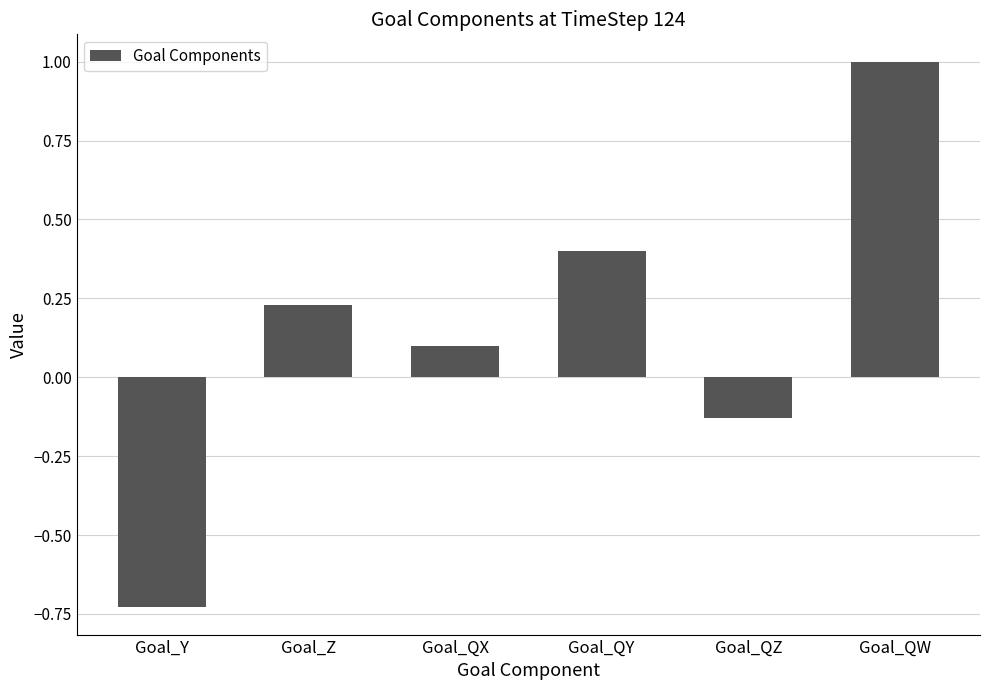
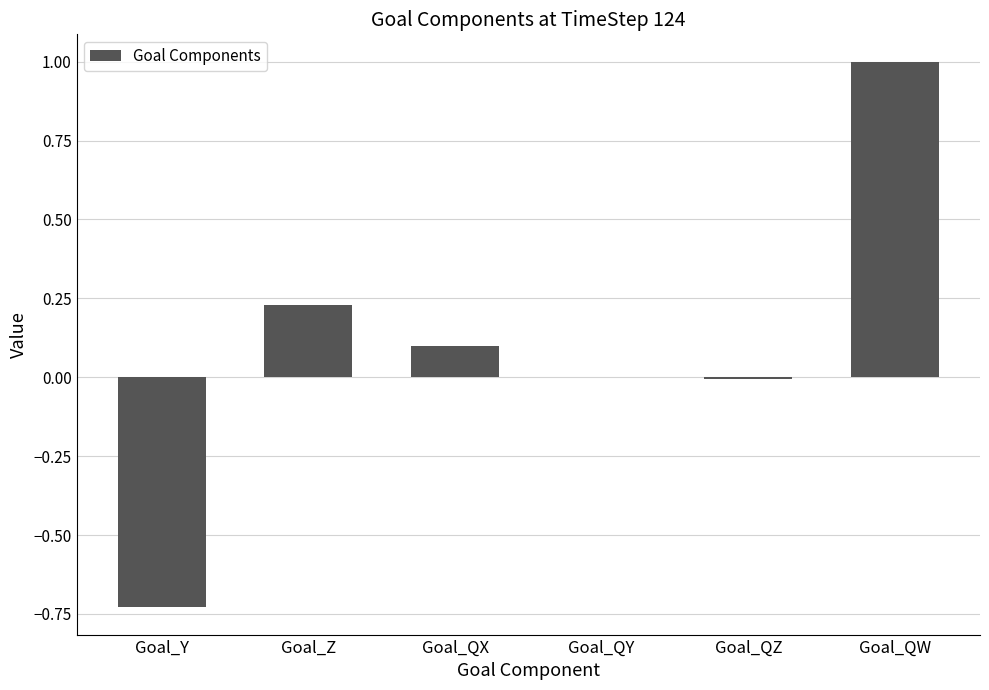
Goal_QY: 0.4 -> 0.0
Goal_QZ: -0.13 -> -0.01
